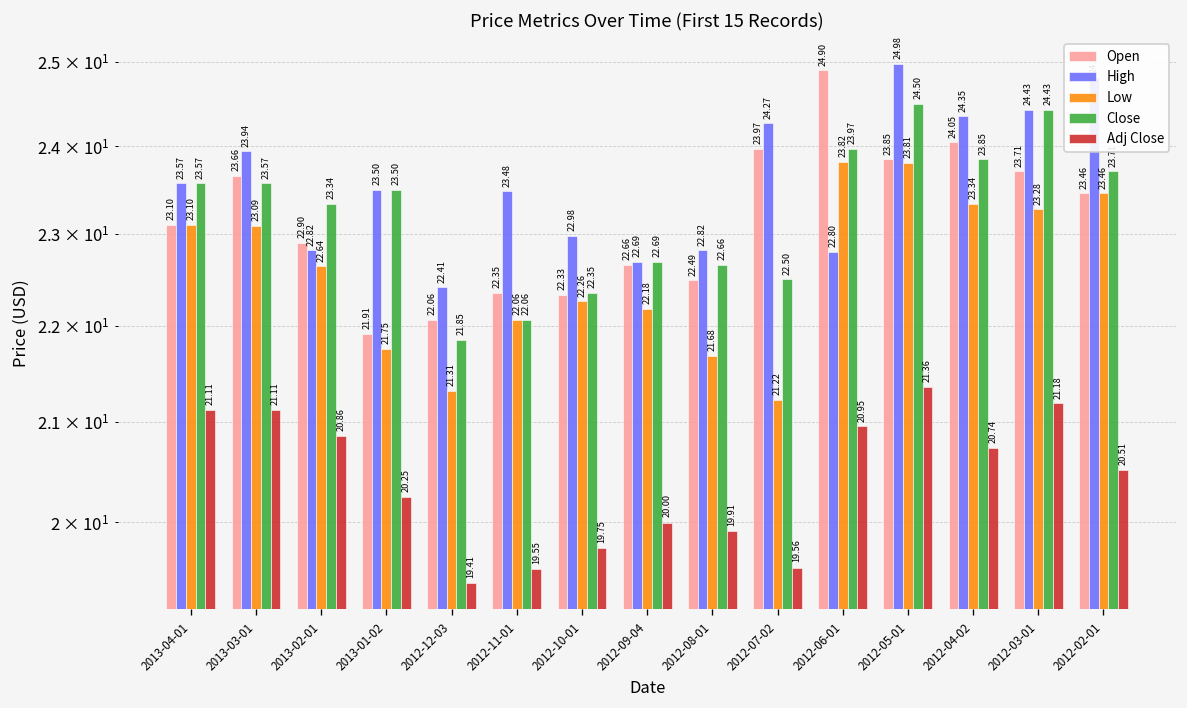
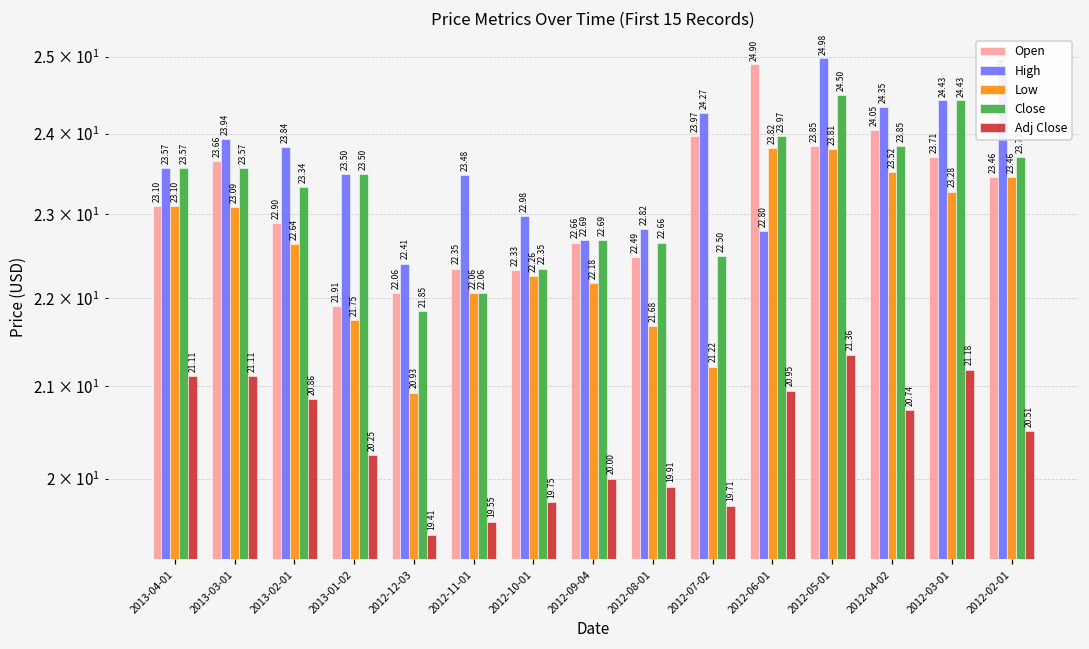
High, 2013-02-01: 22.82 -> 23.84
Low, 2012-12-03: 21.31 -> 20.93
Adj Close, 2012-07-02: 19.56 -> 19.71
Low, 2012-04-02: 23.34 -> 23.52
